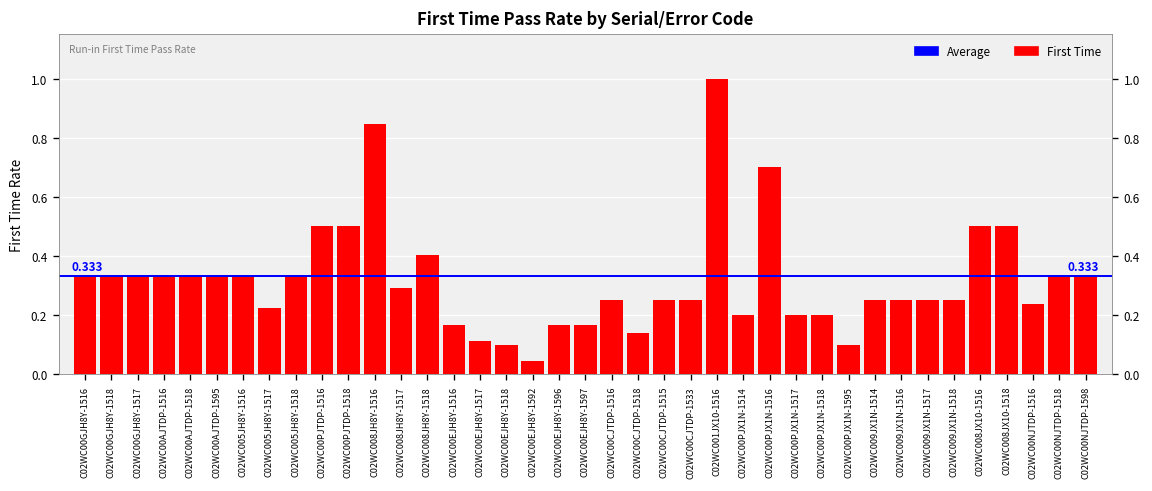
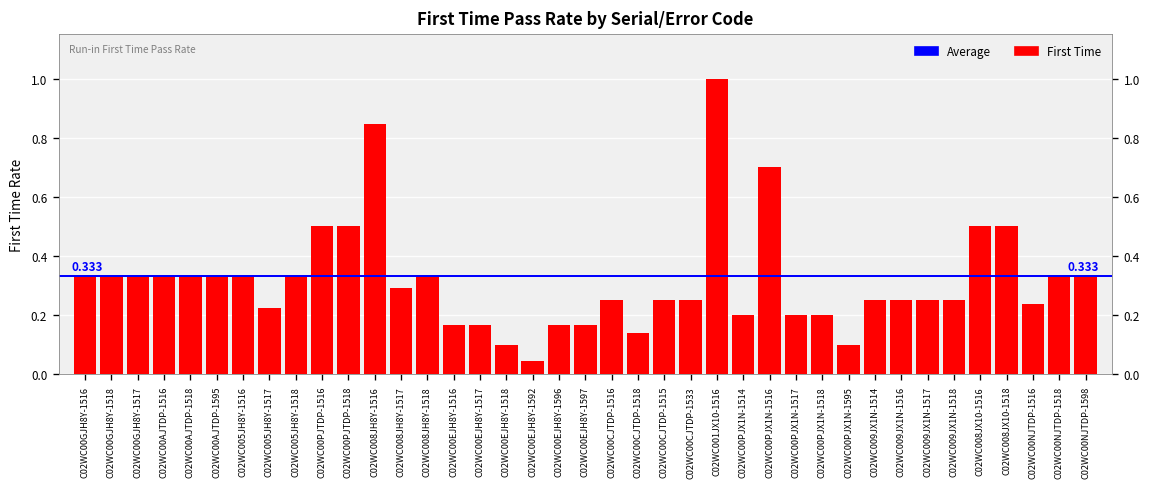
C02WC008JH8Y-1518: 0.40 -> 0.33
C02WC00EJH8Y-1517: 0.11 -> 0.17
